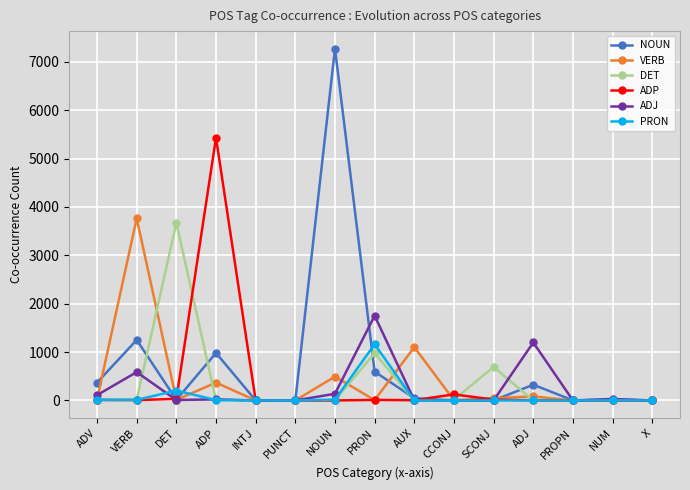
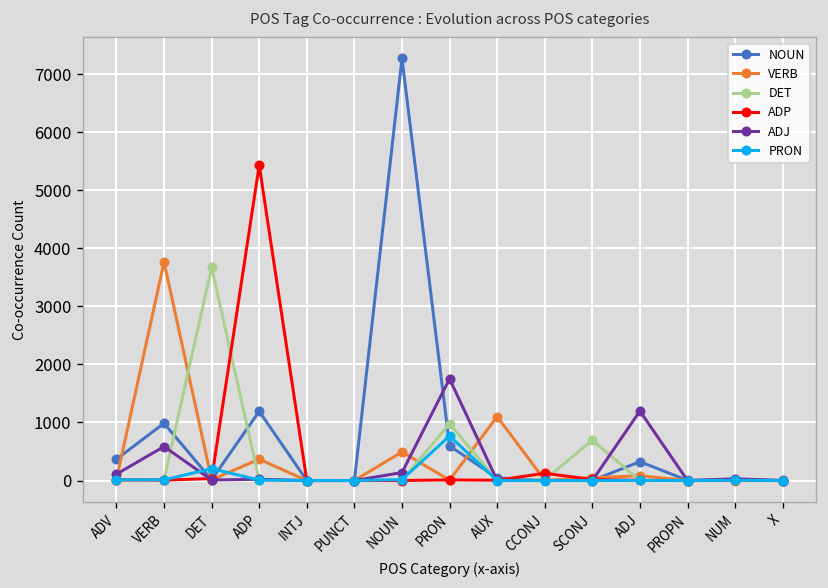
NOUN, VERB: 1300 -> 1000
NOUN, ADP: 1000 -> 1200
PRON, PRON: 1200 -> 800
